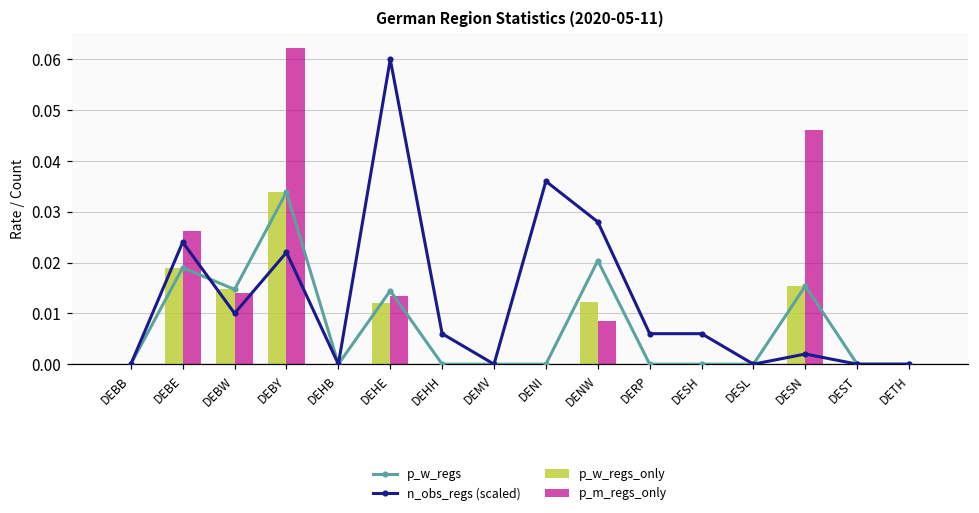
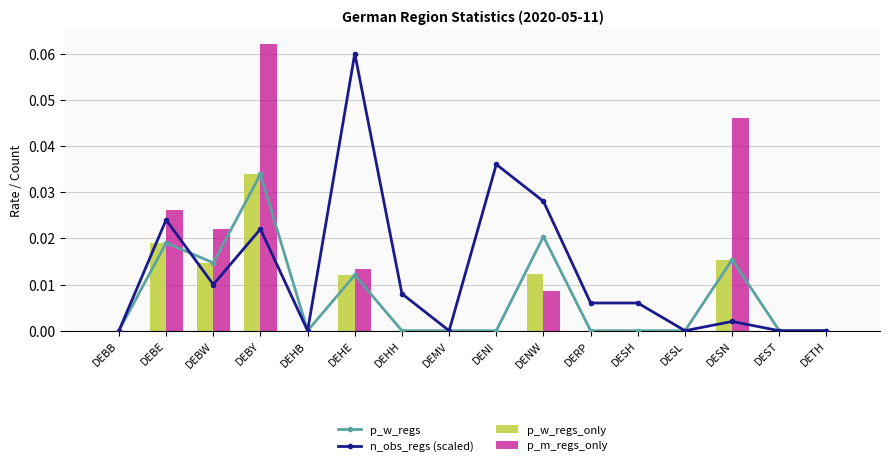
p_m_regs_only, DEBW: 0.014 -> 0.022
p_w_regs, DEHE: 0.014 -> 0.012
n_obs_regs (scaled), DEHH: 0.006 -> 0.008
